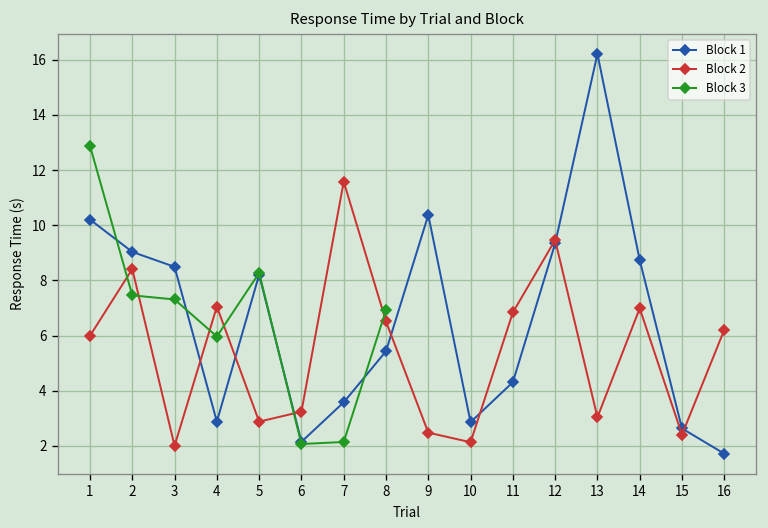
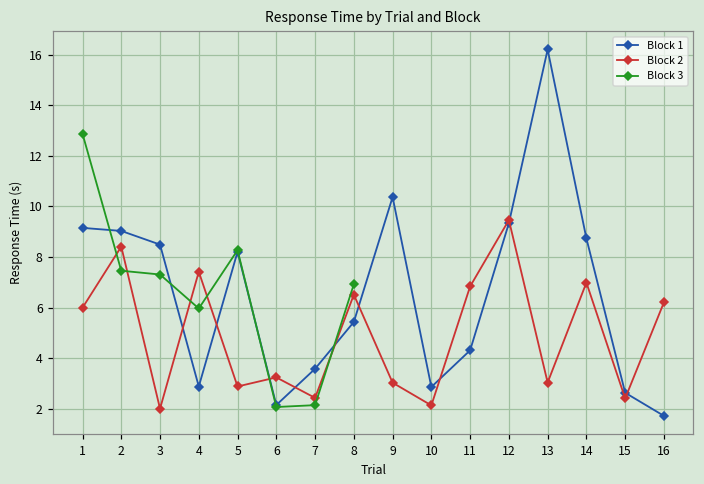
Block 1, 1: 10.2 -> 9.2
Block 2, 4: 7.0 -> 7.4
Block 2, 7: 11.6 -> 2.4
Block 2, 9: 2.5 -> 3.0
